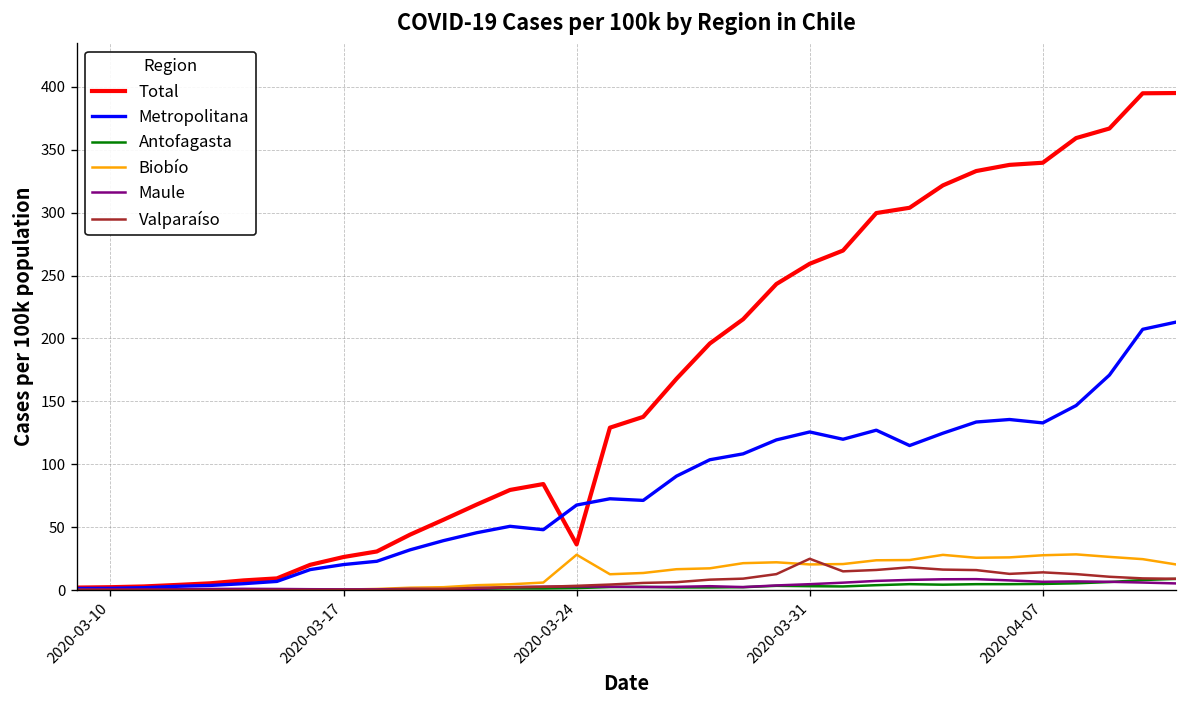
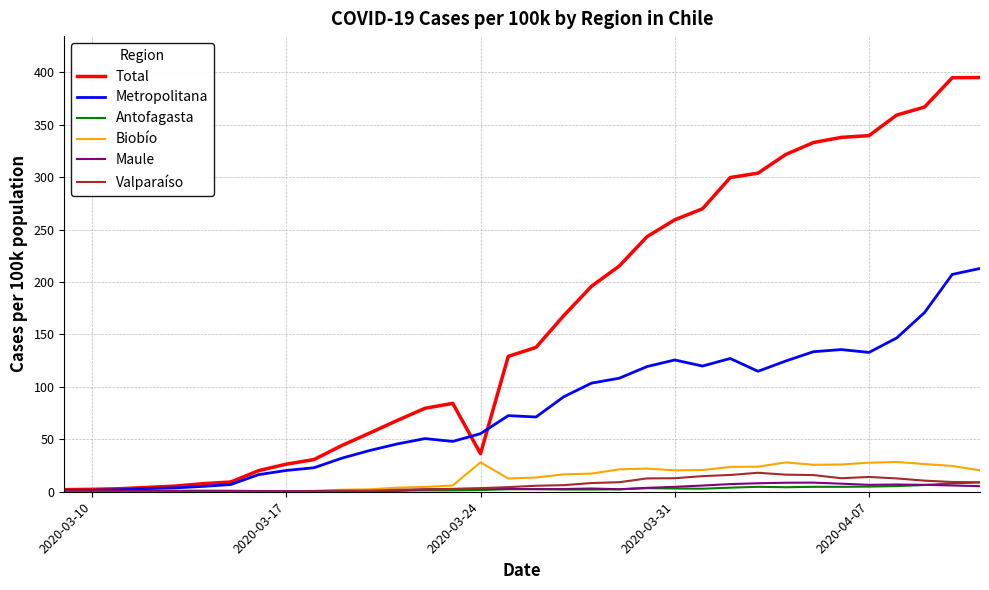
Metropolitana, 2020-03-24: 68 -> 55
Valparaíso, 2020-03-31: 25 -> 13
